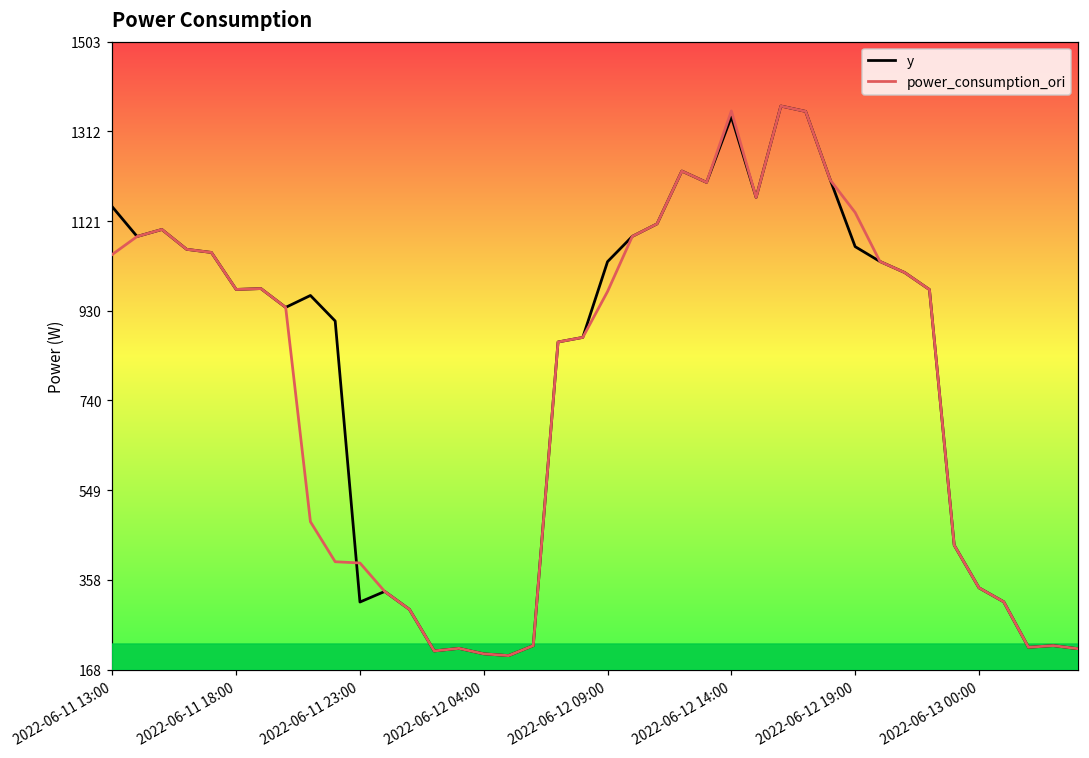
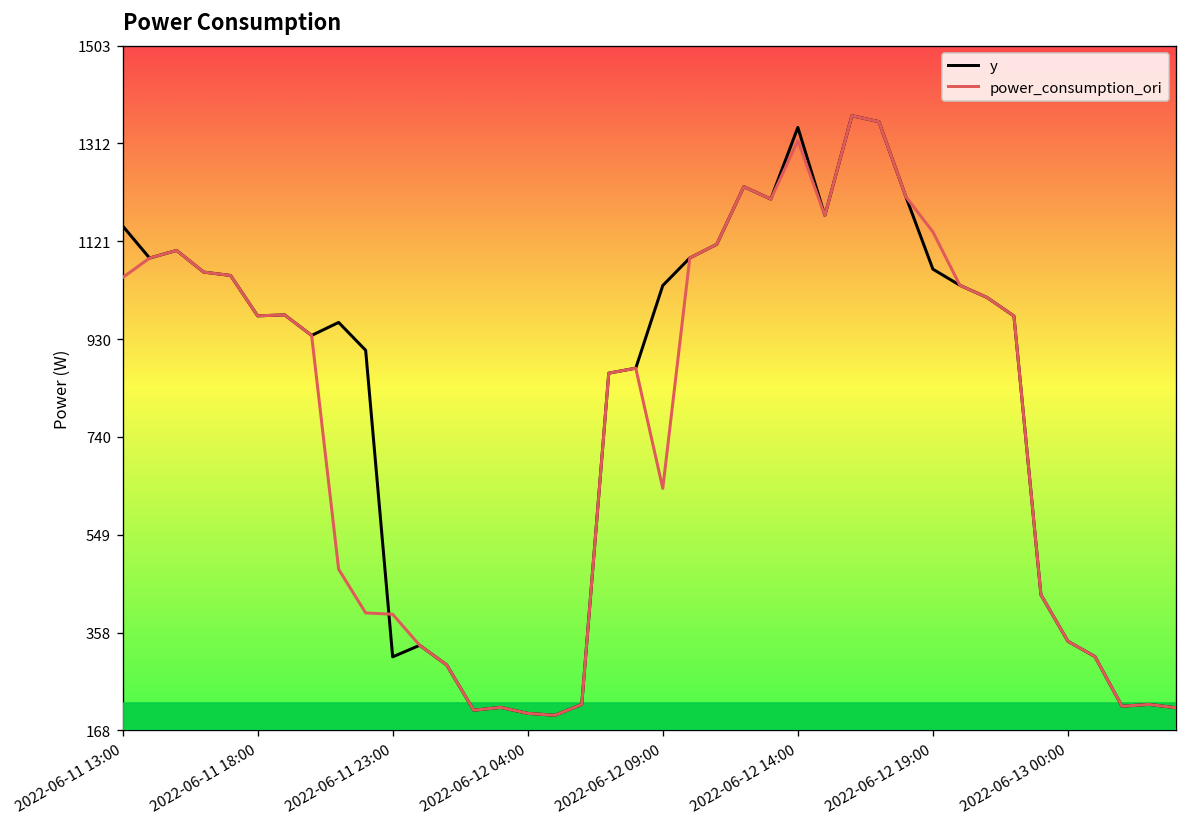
power_consumption_ori, 2022-06-12 09:00: 970 -> 640
power_consumption_ori, 2022-06-12 14:00: 1360 -> 1320
